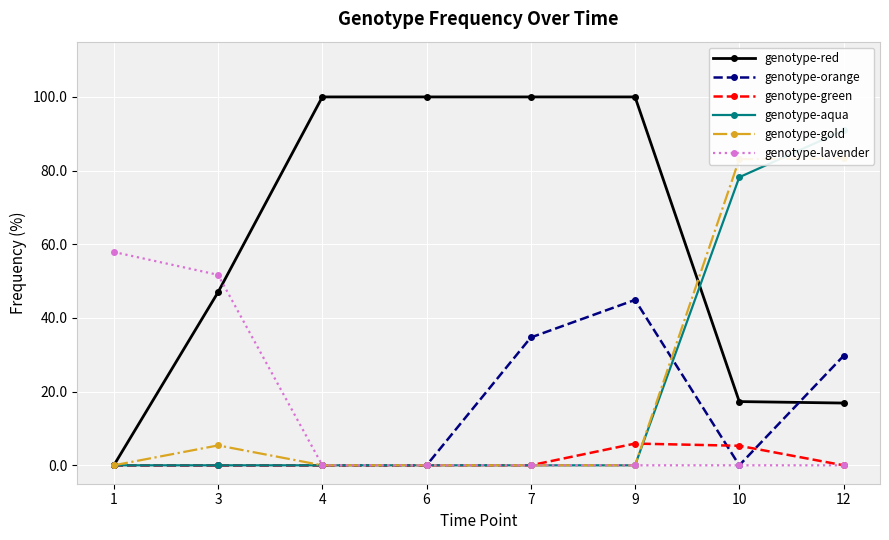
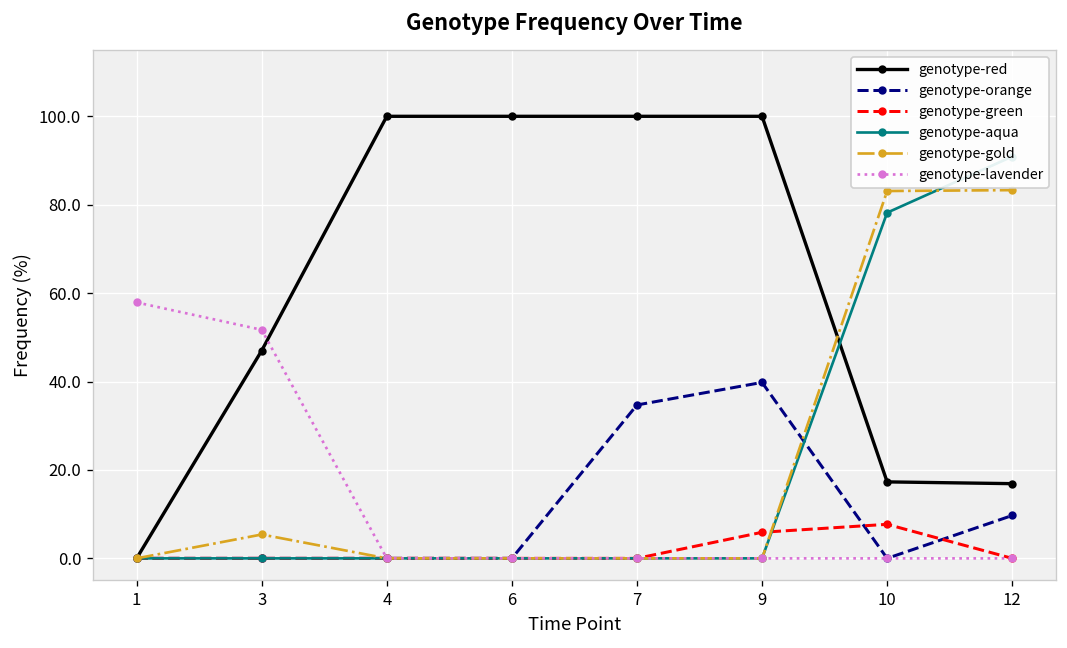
genotype-orange, 9: 45 -> 40
genotype-green, 10: 5 -> 8
genotype-orange, 12: 30 -> 10
